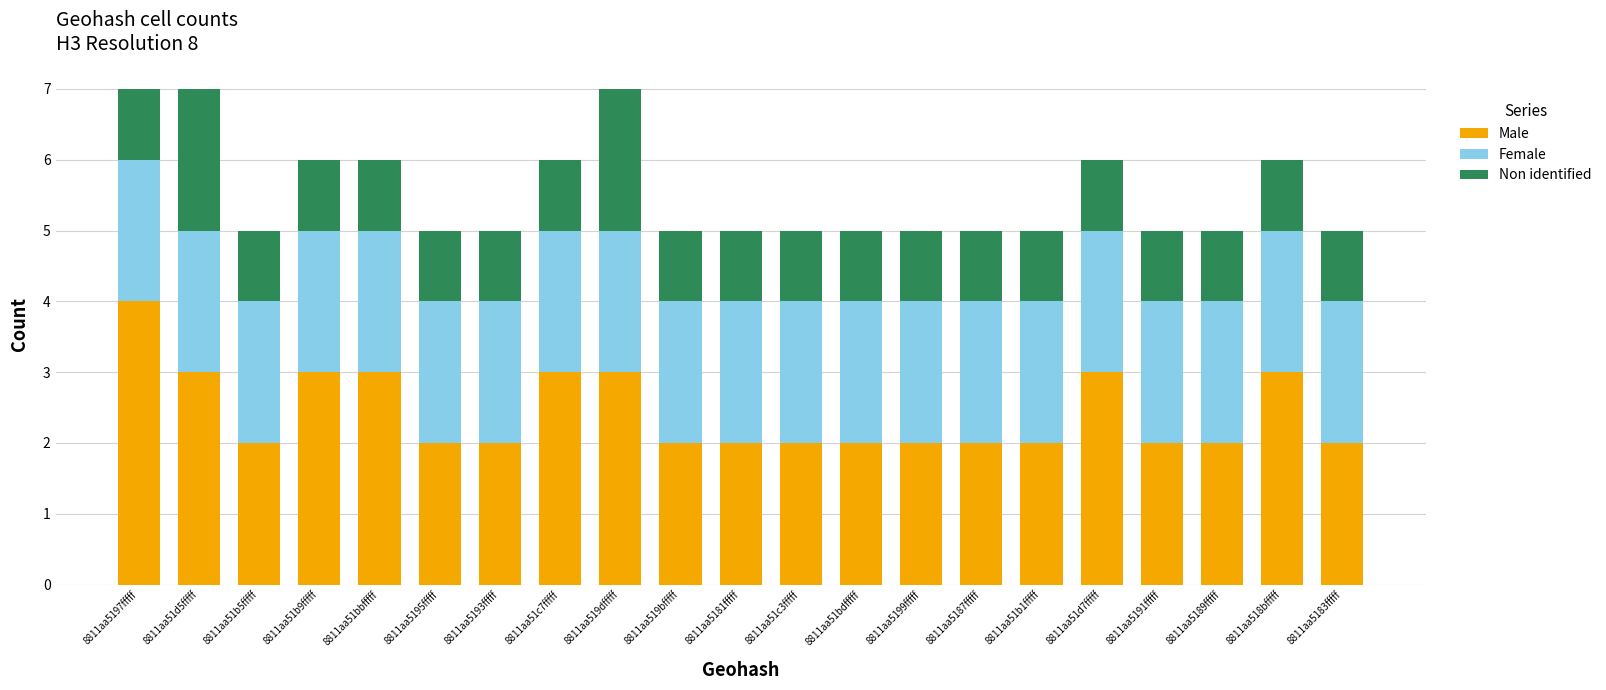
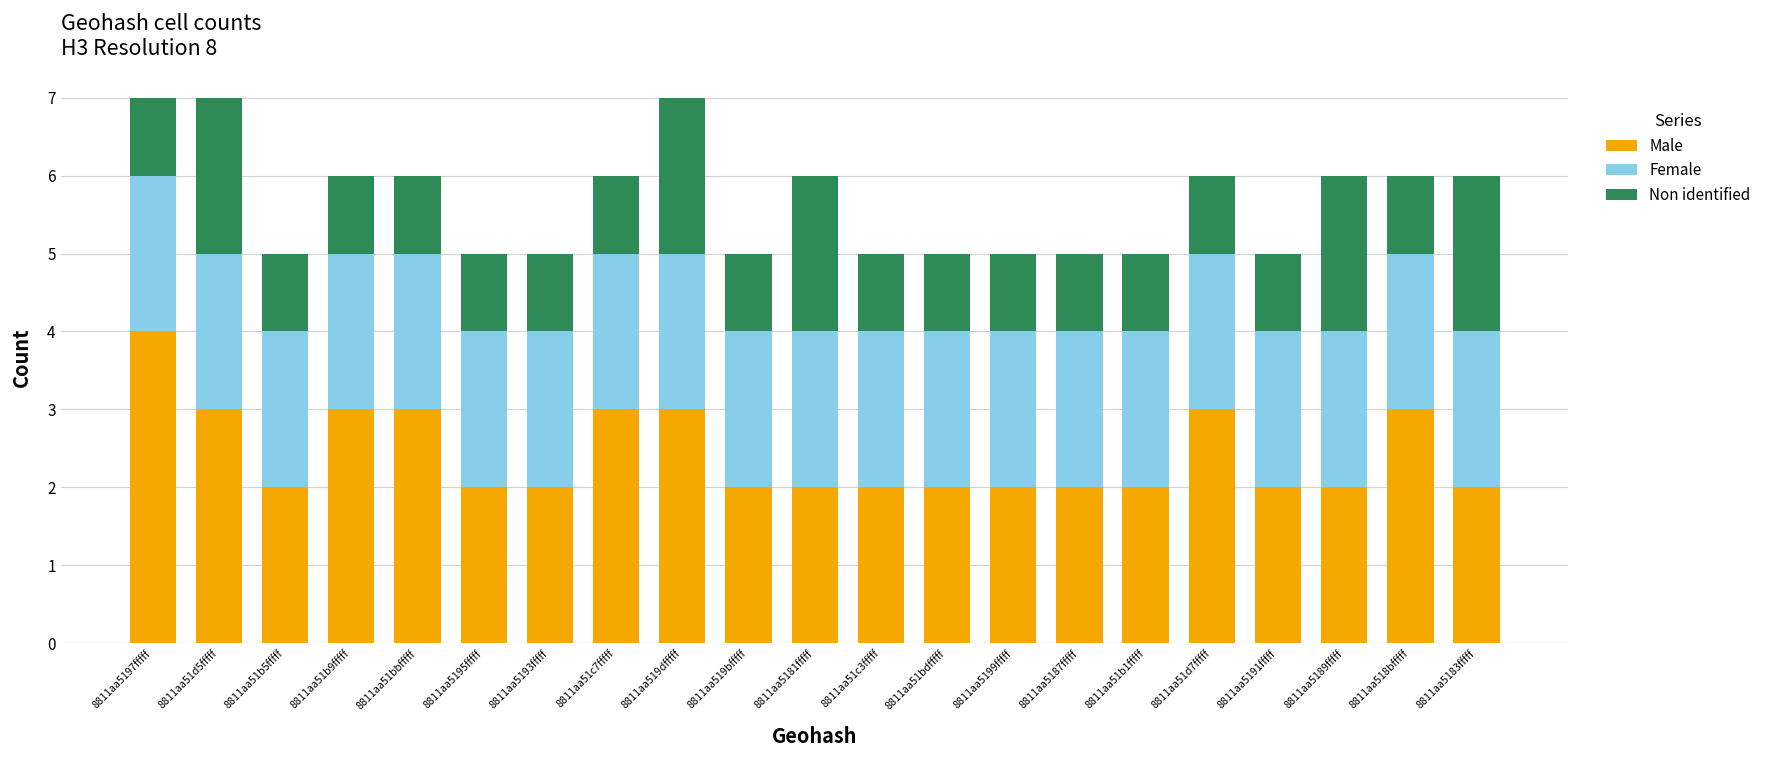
Non identified, 8811aa5181fffff: 1 -> 2
Non identified, 8811aa5189fffff: 1 -> 2
Non identified, 8811aa5183fffff: 1 -> 2
